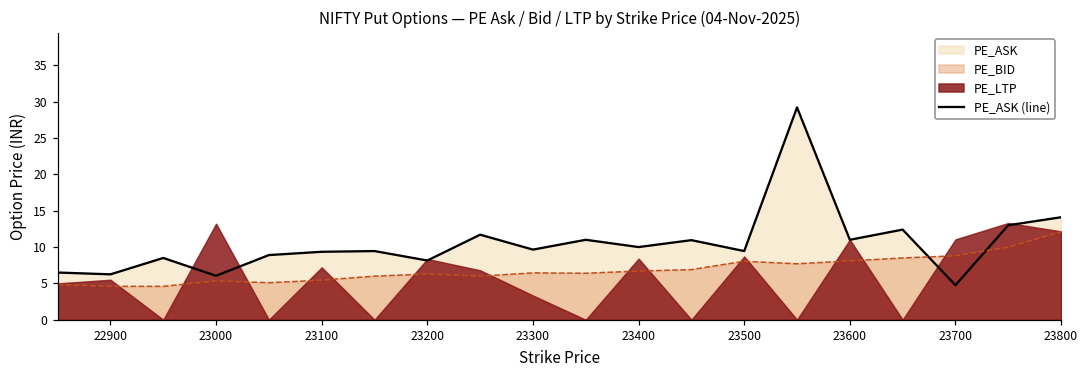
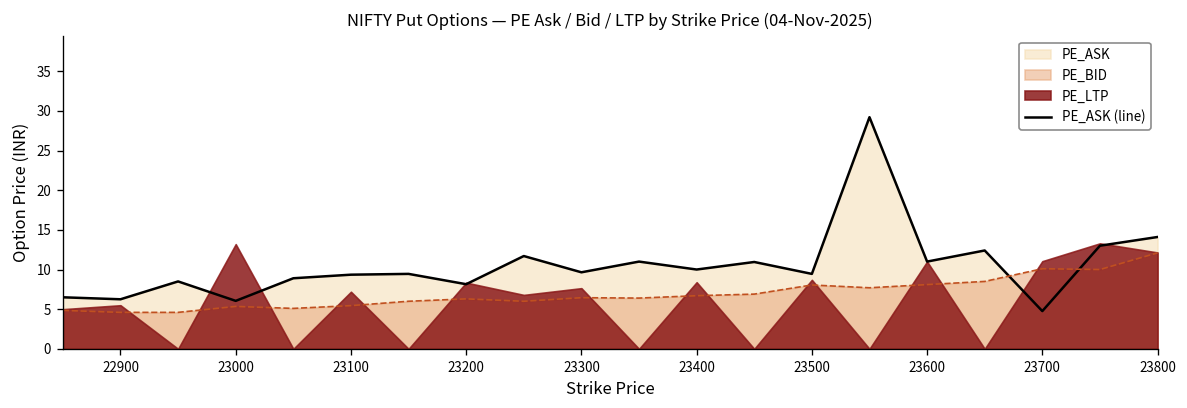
PE_LTP, 23300: 3 -> 8
PE_BID, 23700: 9 -> 10
